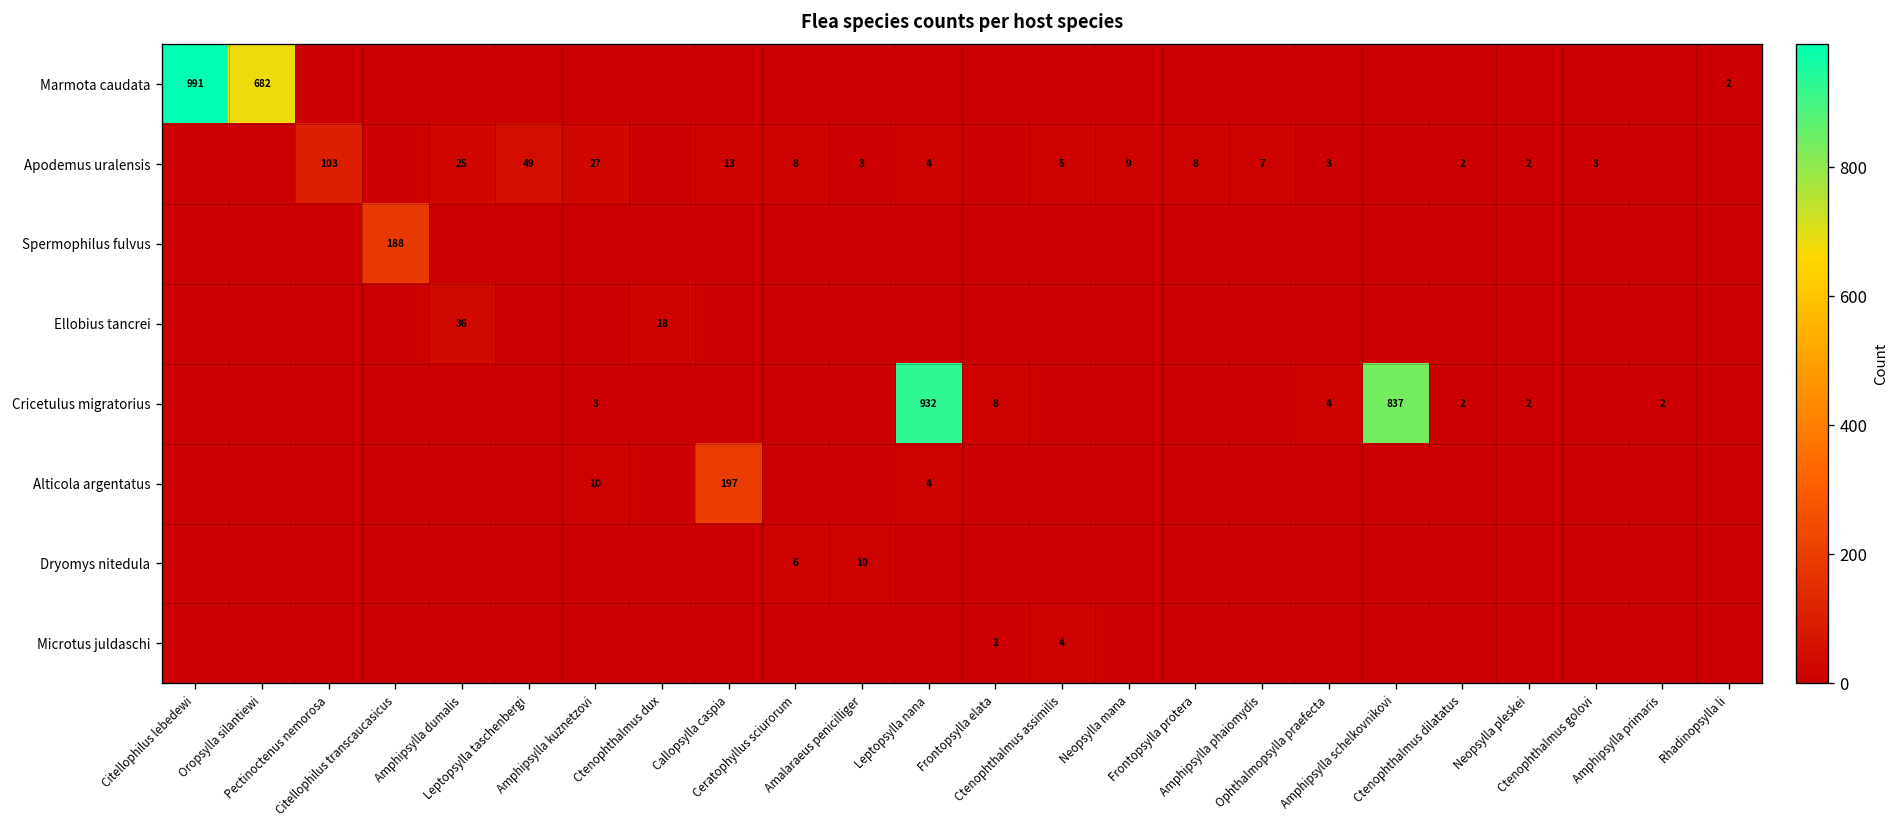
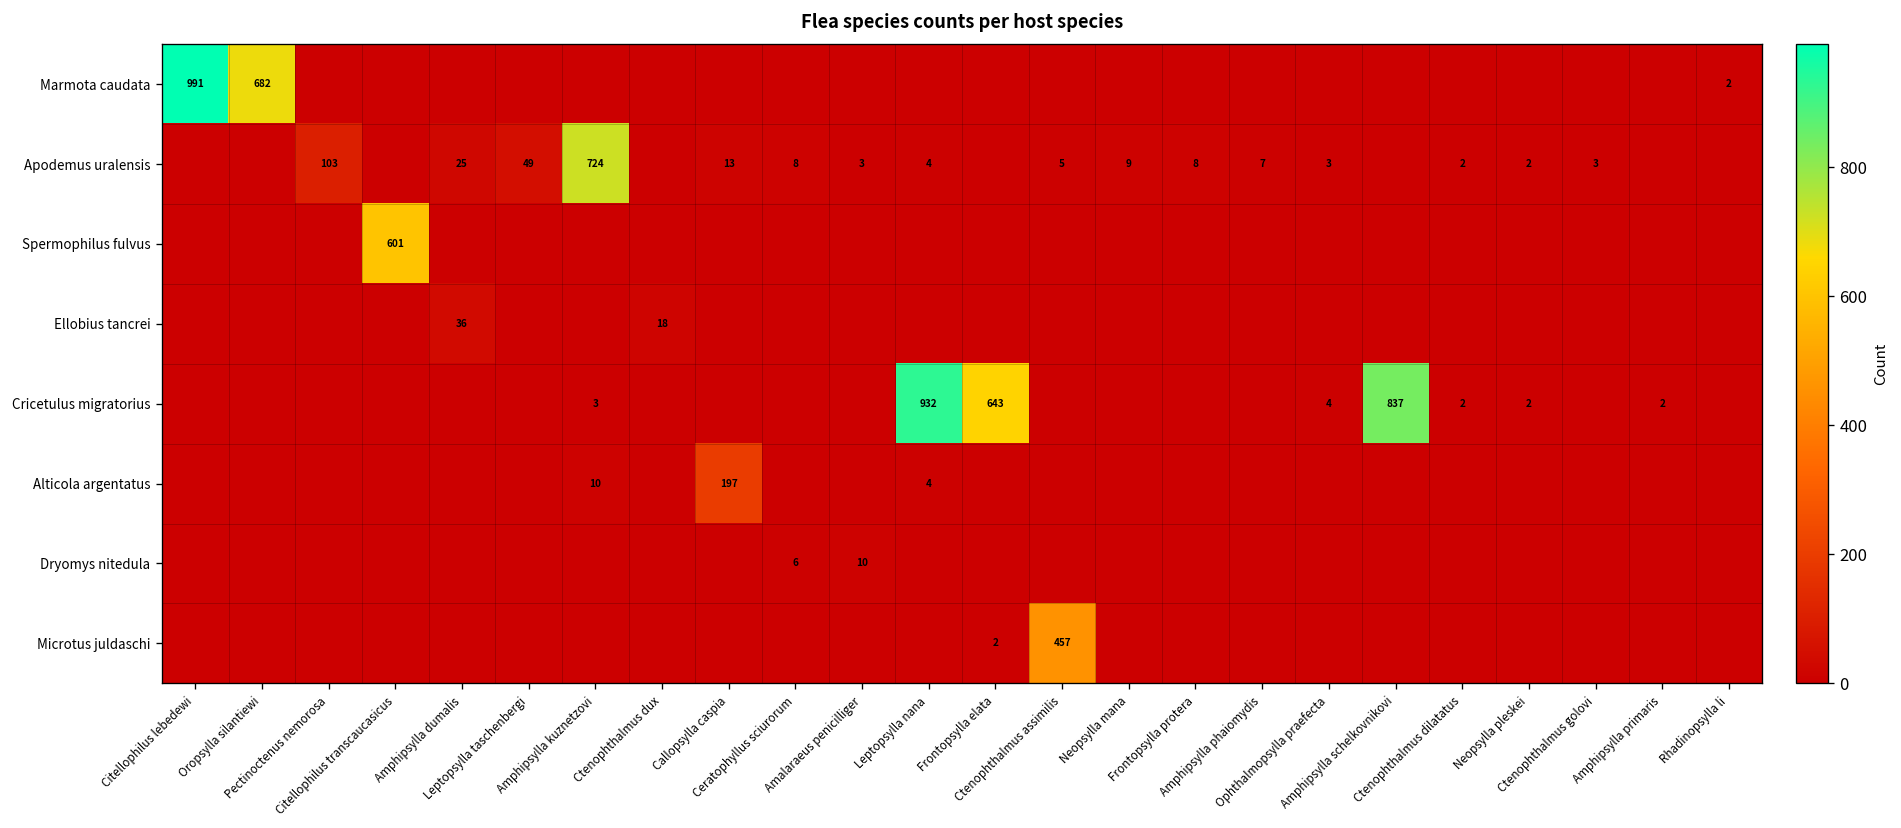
Apodemus uralensis, Amphipsylla kuznetzovi: 27 -> 724
Spermophilus fulvus, Citellophilus transcaucasicus: 188 -> 601
Cricetulus migratorius, Frontopsylla elata: 8 -> 643
Microtus juldaschi, Ctenophthalmus assimilis: 4 -> 457
